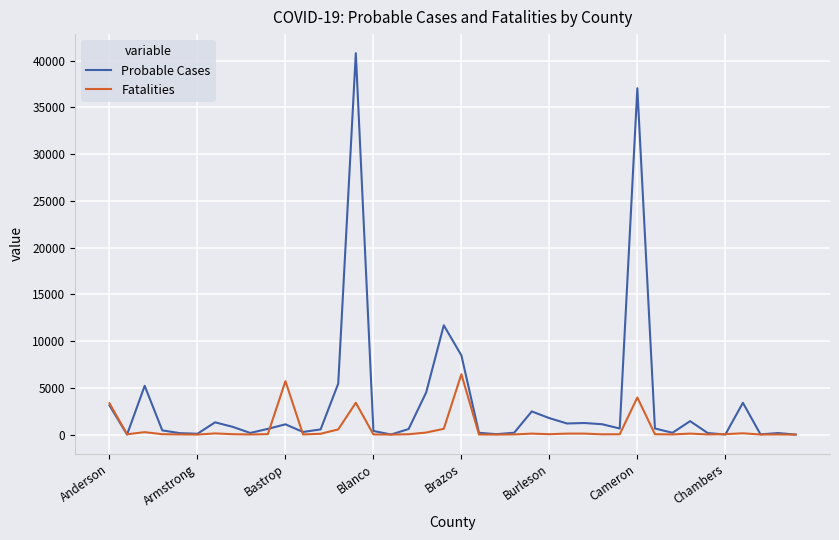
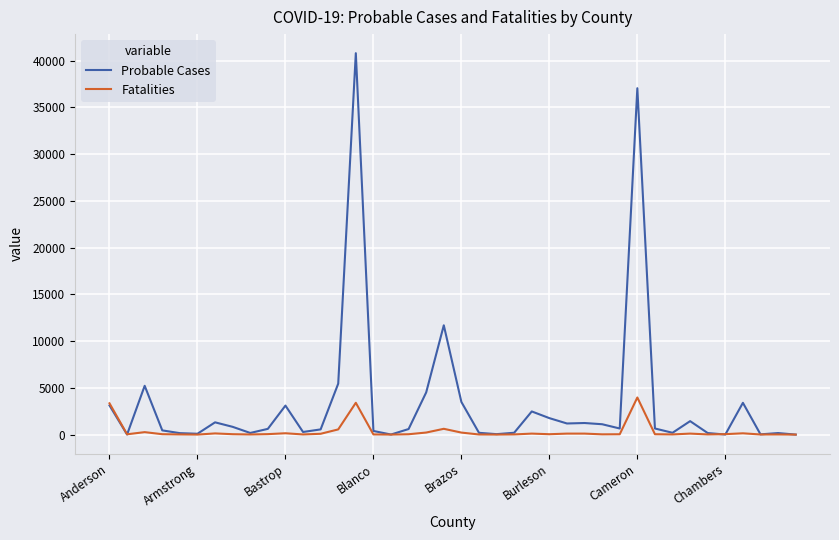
Probable Cases, Bastrop: 1000 -> 3000
Fatalities, Bastrop: 6000 -> 0
Probable Cases, Brazos: 8000 -> 3000
Fatalities, Brazos: 6000 -> 0
